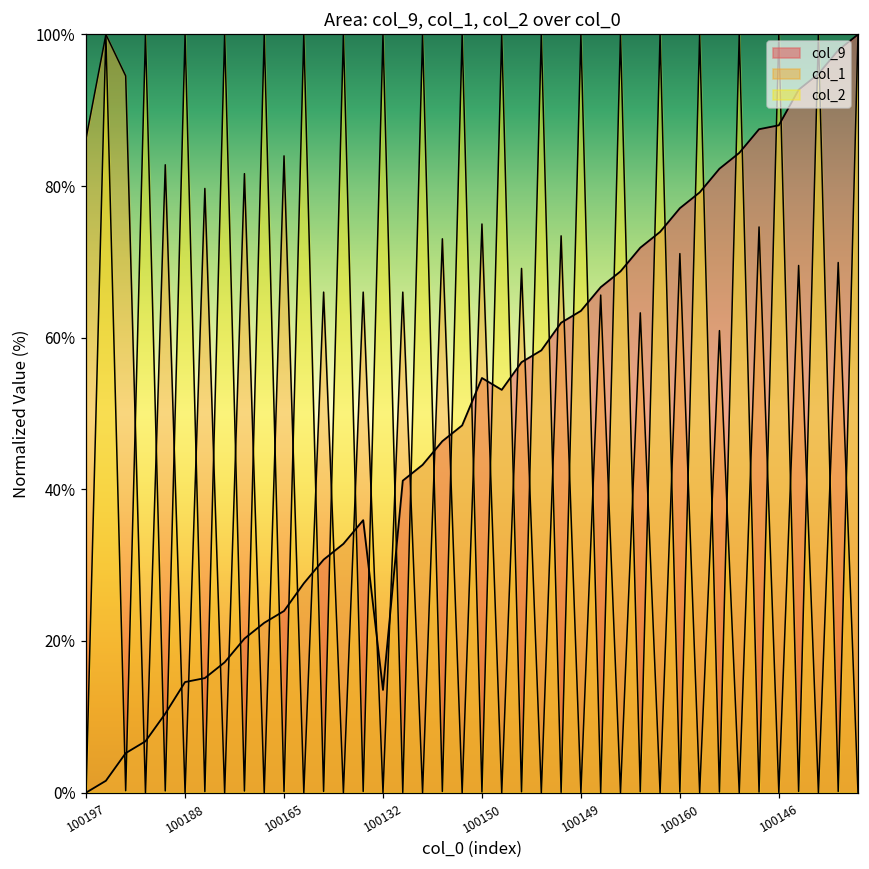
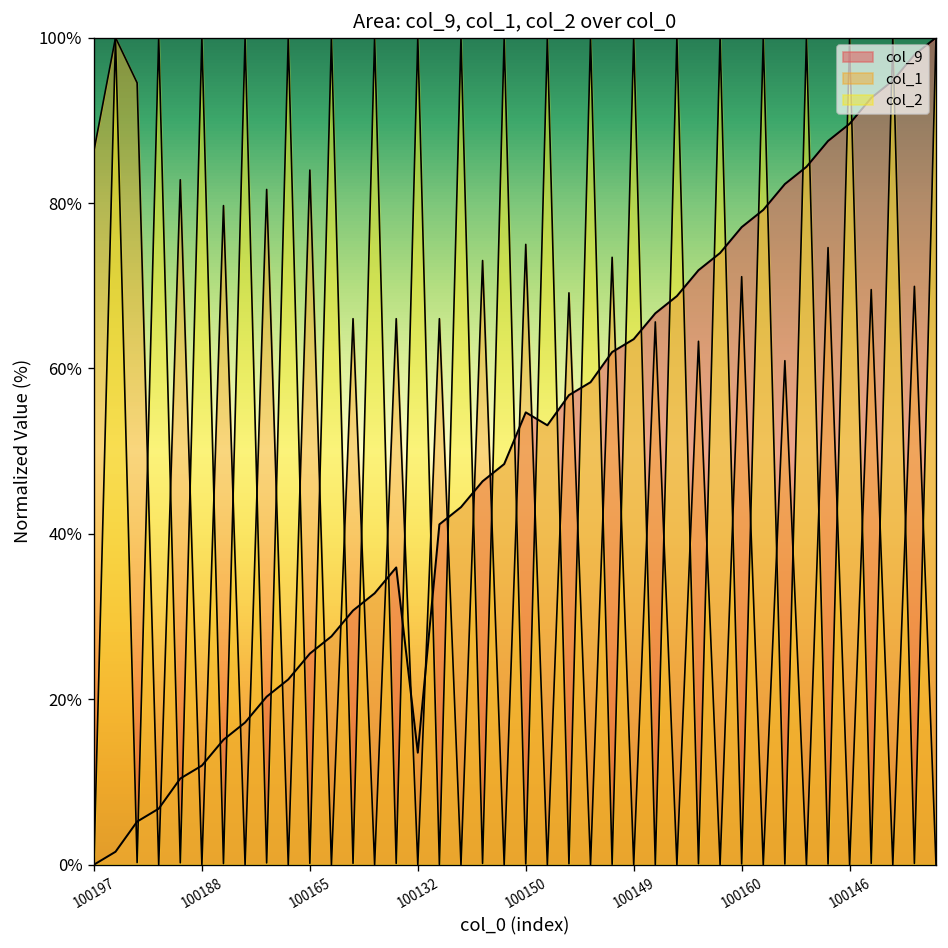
col_9, 100188: 15% -> 12%
col_9, 100165: 24% -> 26%
col_9, 100146: 88% -> 90%
